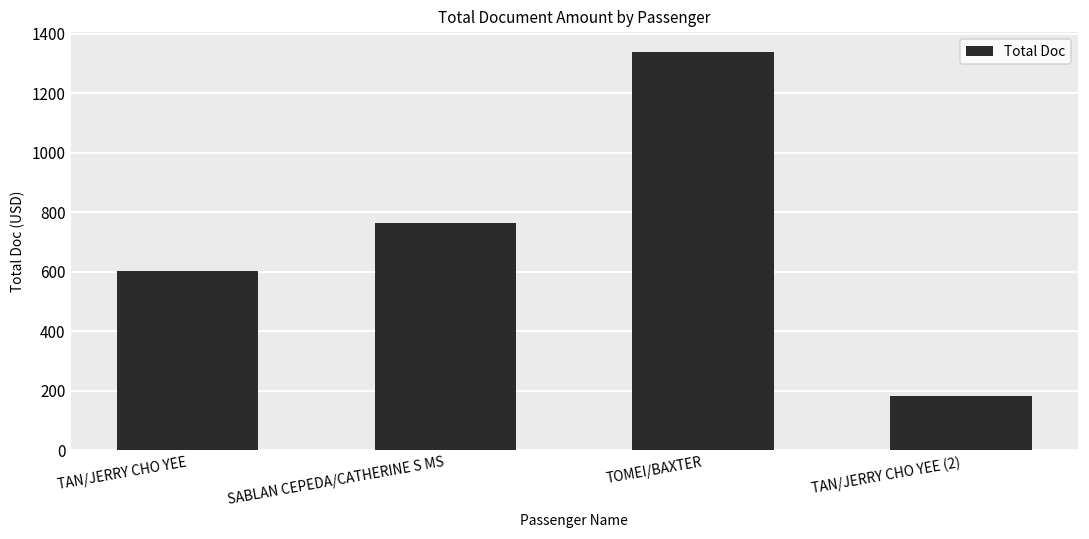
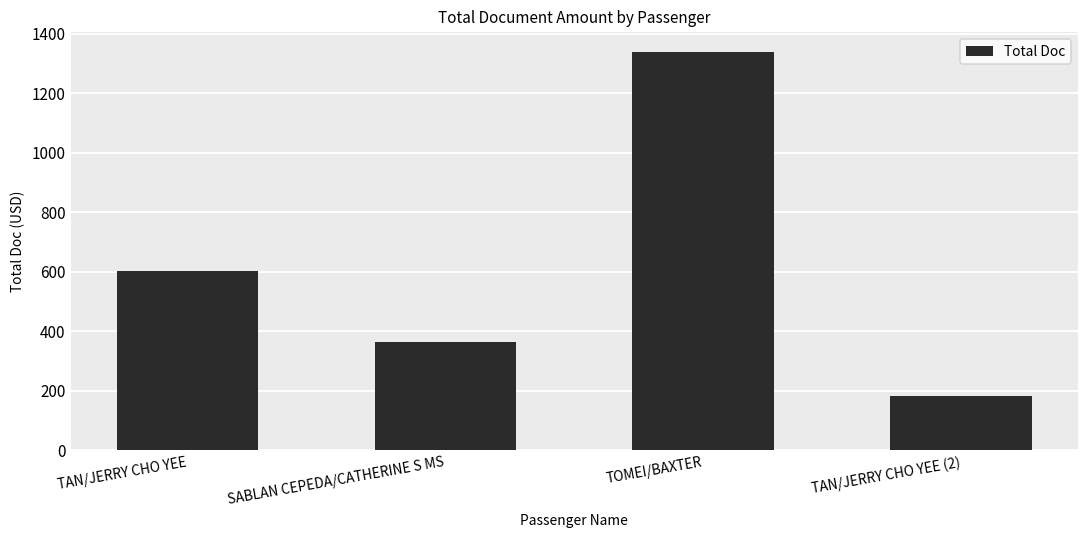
SABLAN CEPEDA/CATHERINE S MS: 760 -> 360
